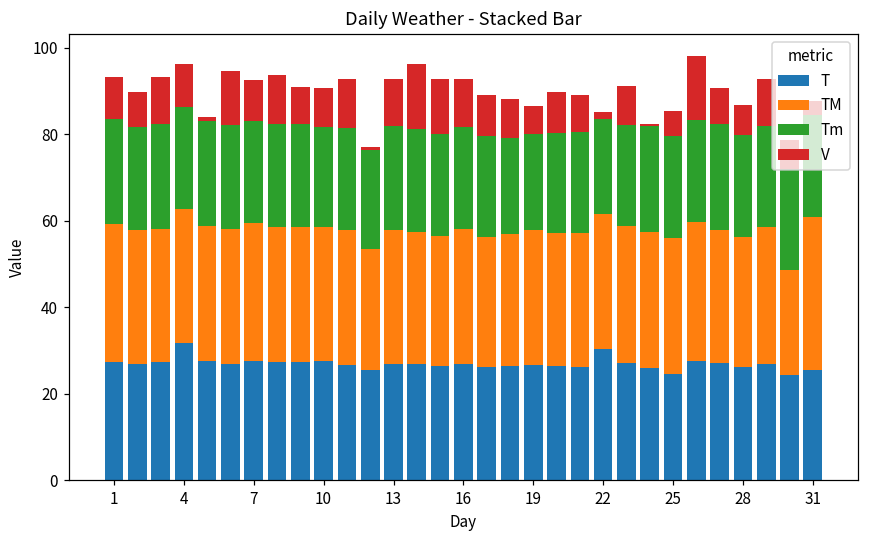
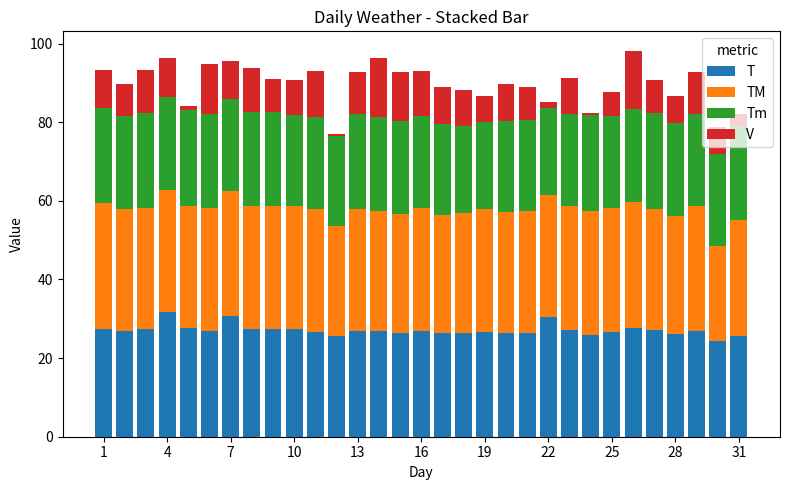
T, 7: 28 -> 31
T, 25: 25 -> 27
TM, 31: 35 -> 30
